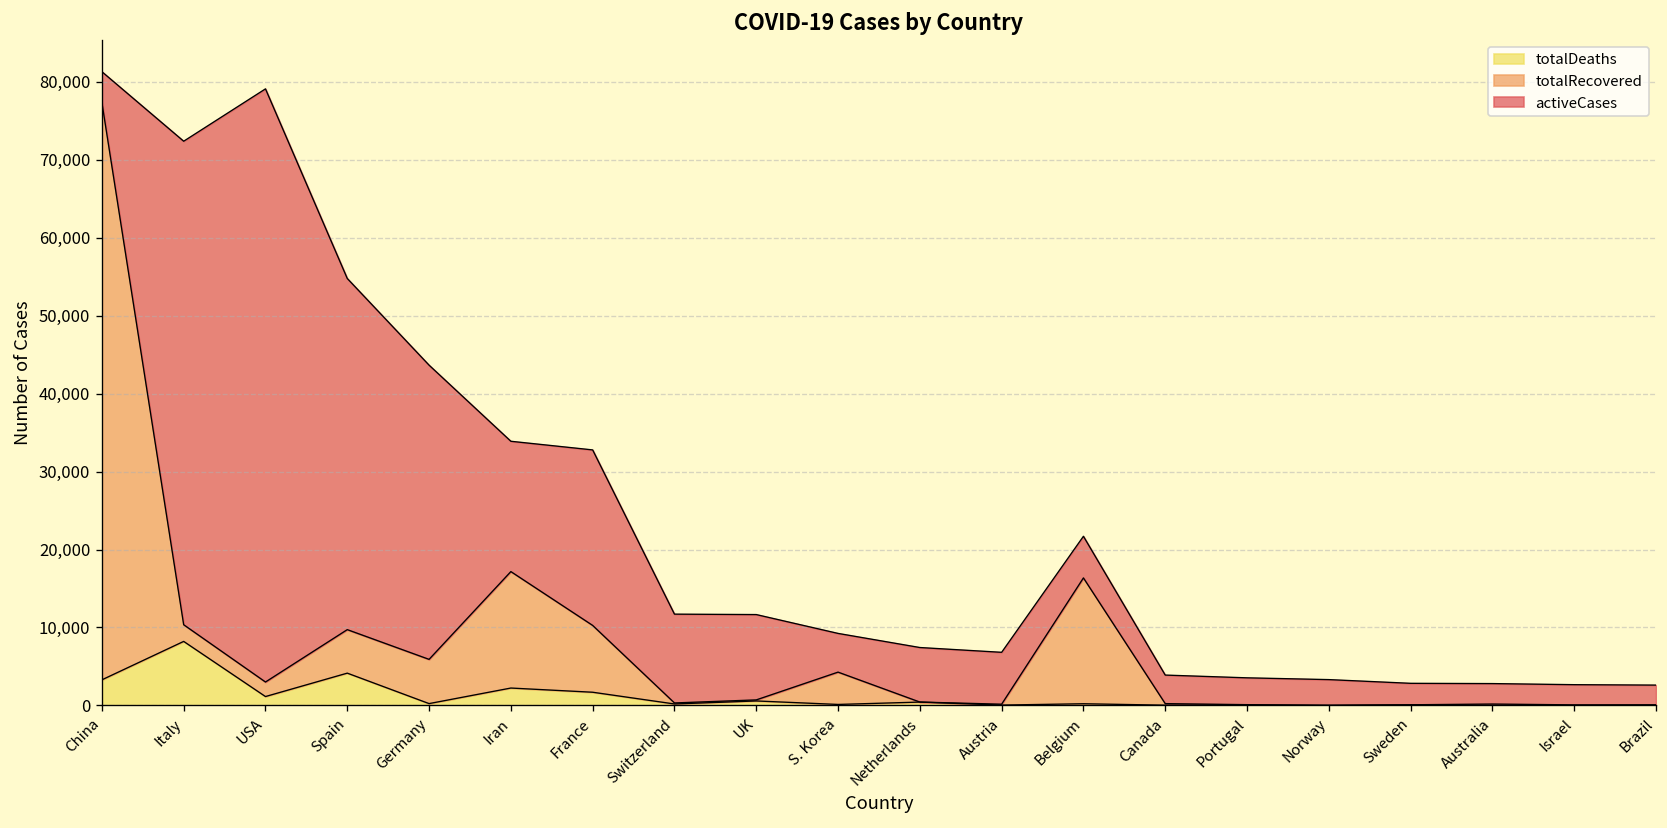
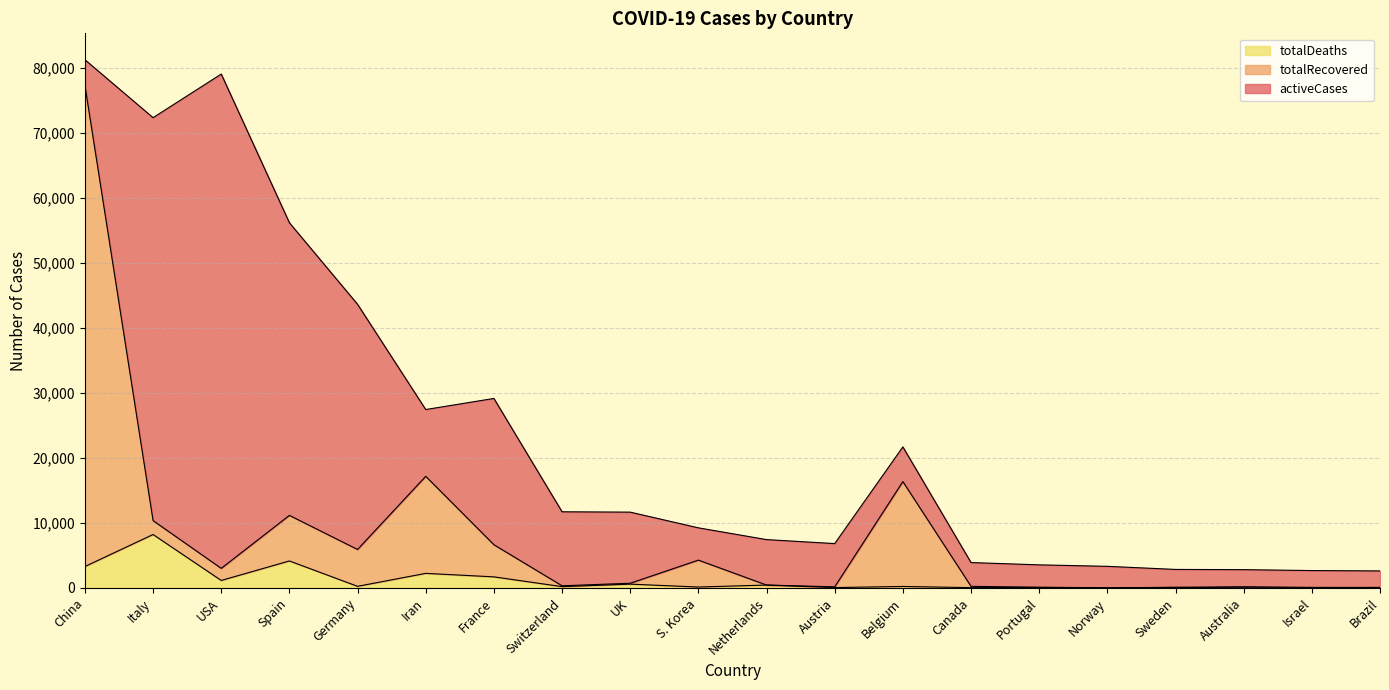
totalRecovered, Spain: 6,000 -> 7,000
activeCases, Iran: 17,000 -> 10,000
totalRecovered, France: 9,000 -> 5,000
